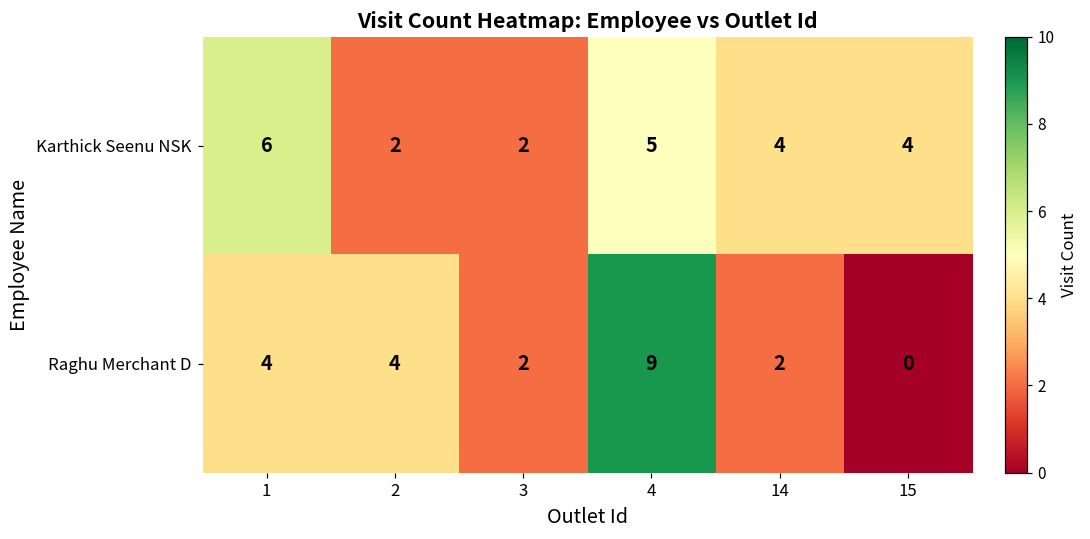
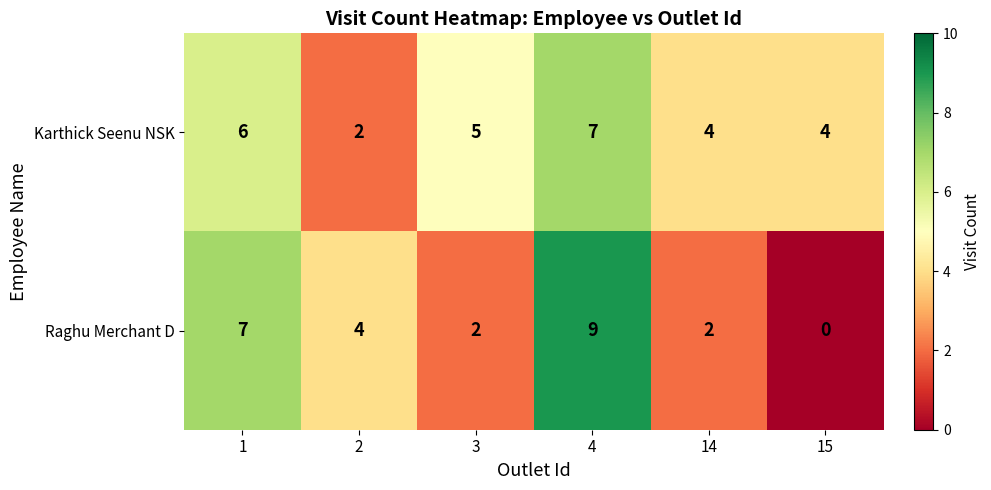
Karthick Seenu NSK, 3: 2 -> 5
Karthick Seenu NSK, 4: 5 -> 7
Raghu Merchant D, 1: 4 -> 7
